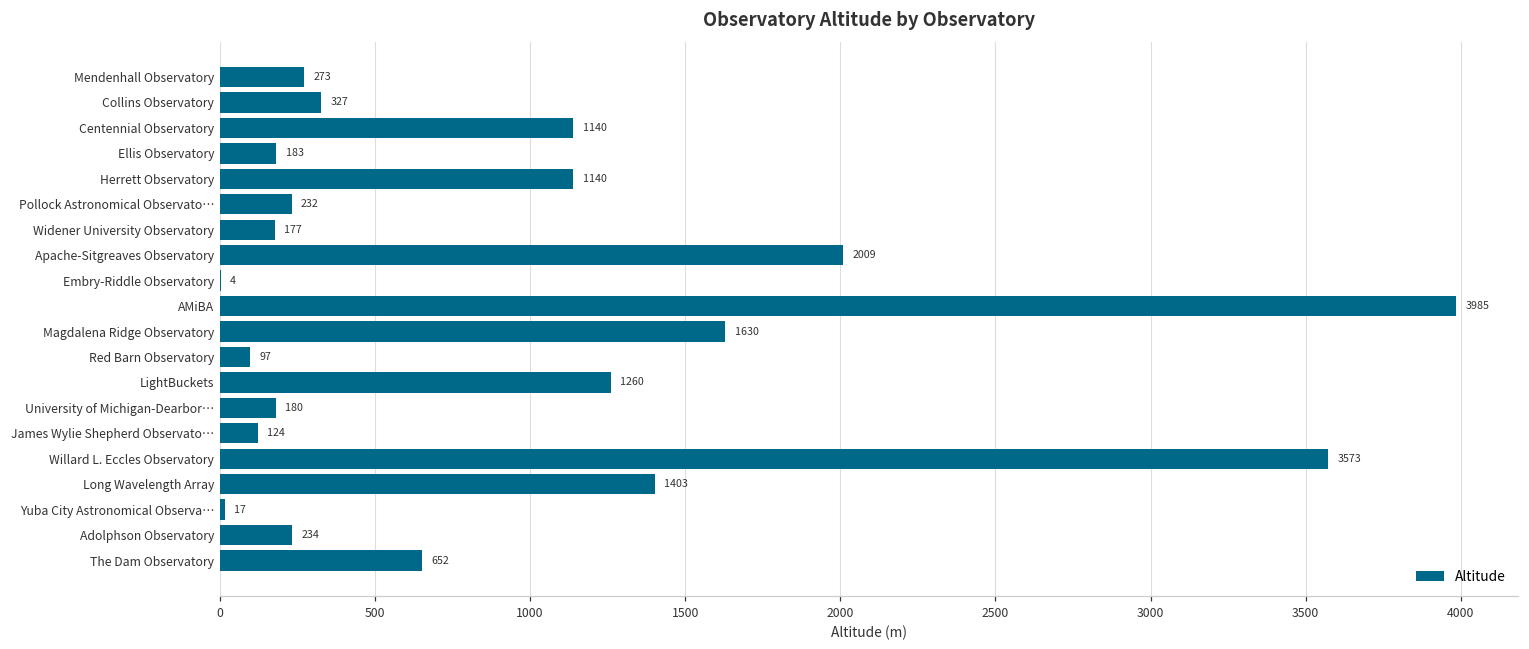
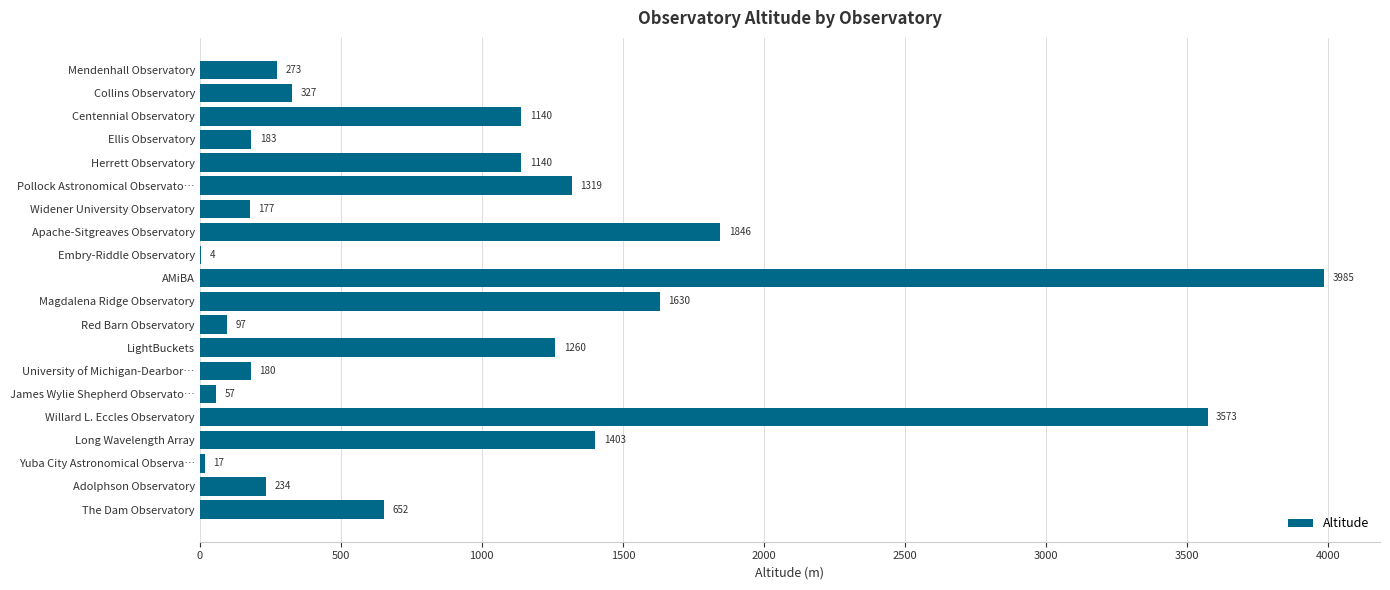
Pollock Astronomical Observato…: 232 -> 1319
Apache-Sitgreaves Observatory: 2009 -> 1846
James Wylie Shepherd Observato…: 124 -> 57
